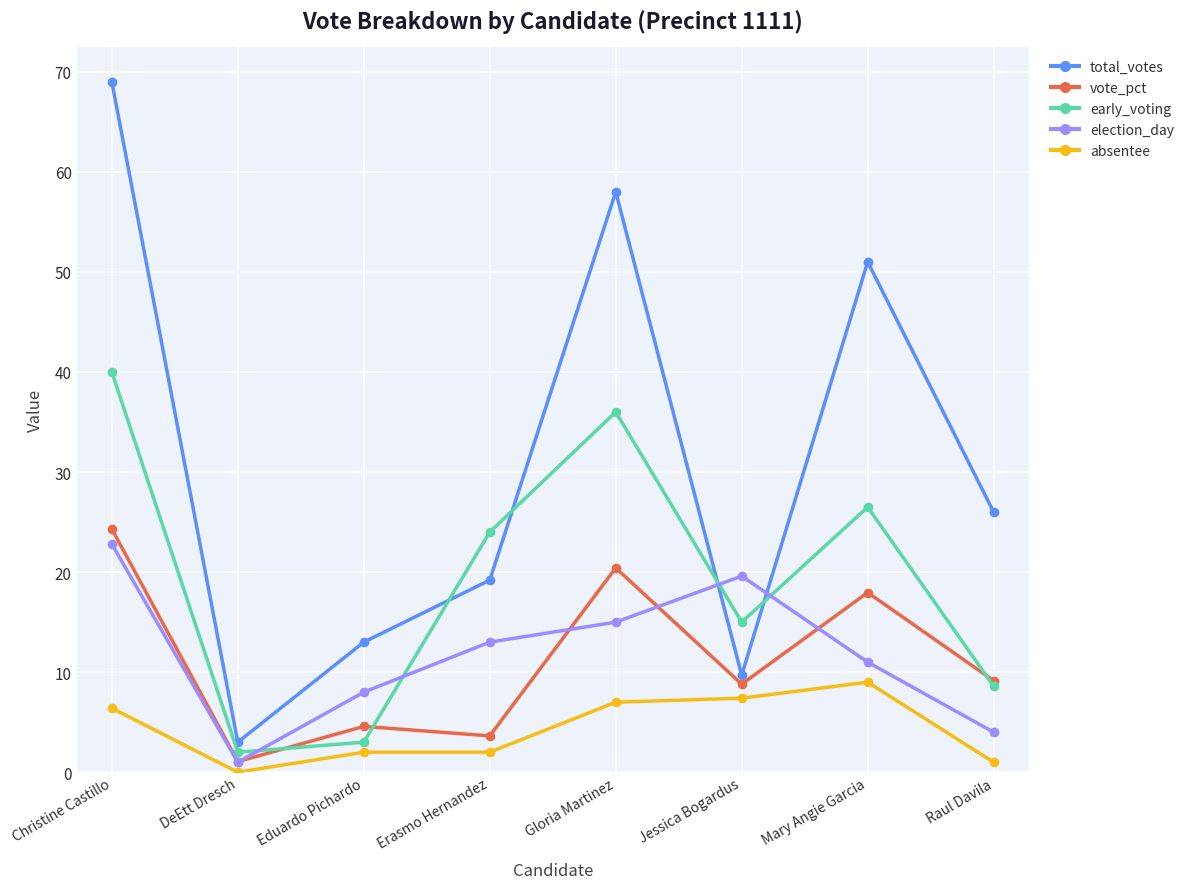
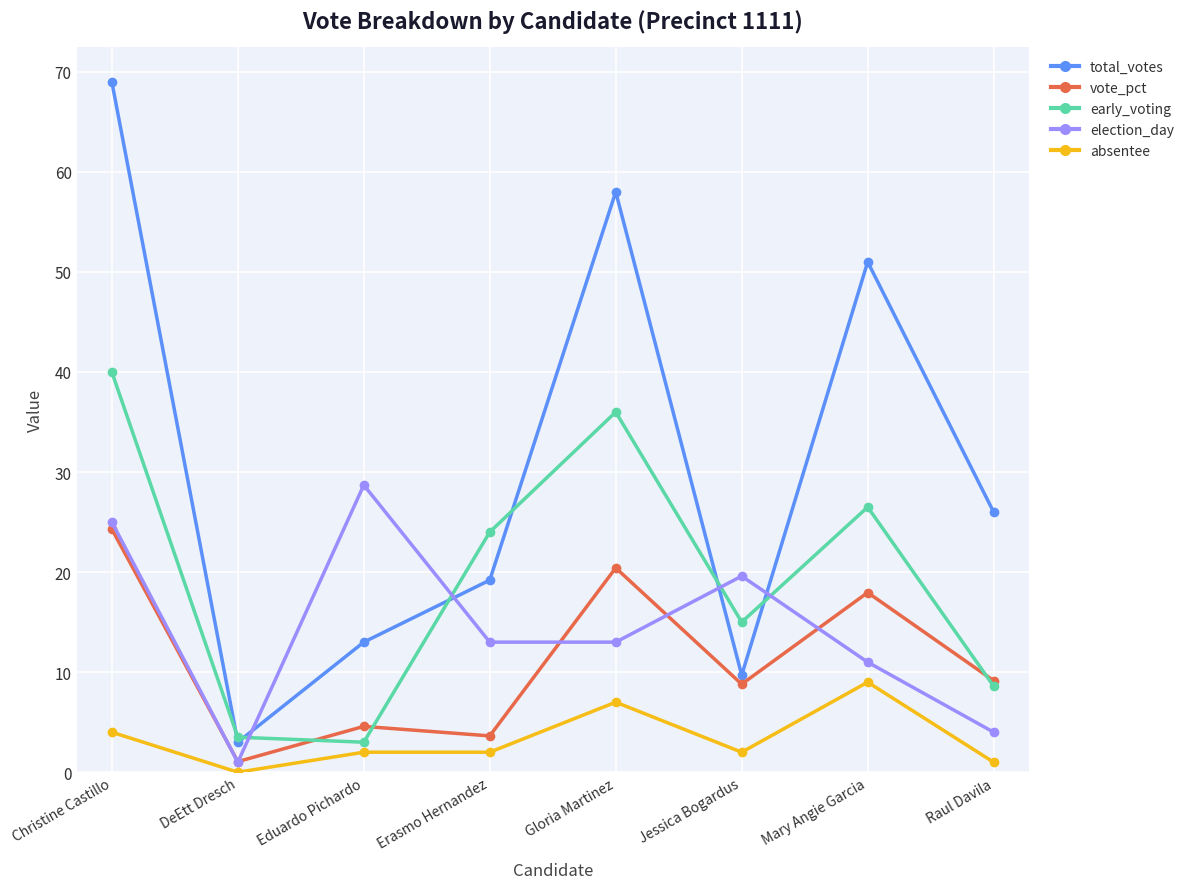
election_day, Christine Castillo: 22.8 -> 25.0
absentee, Christine Castillo: 6.4 -> 4.0
early_voting, DeEtt Dresch: 2.0 -> 3.5
election_day, Eduardo Pichardo: 8.0 -> 28.7
election_day, Gloria Martinez: 15 -> 13
absentee, Jessica Bogardus: 7.4 -> 2.0
